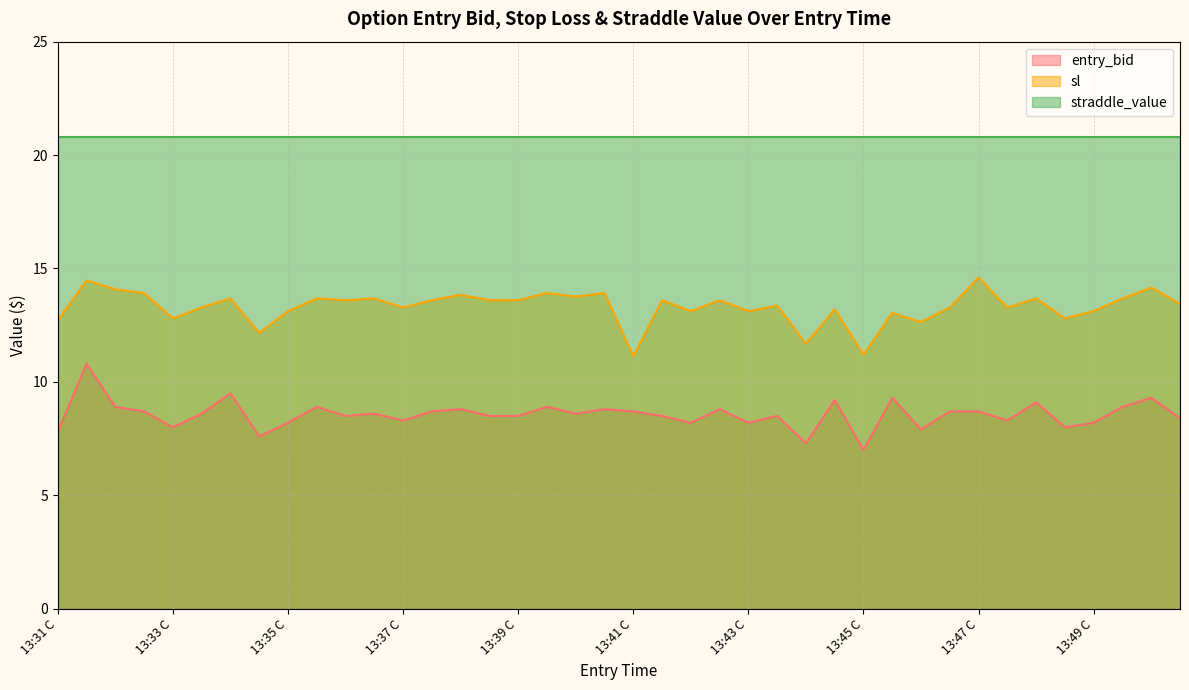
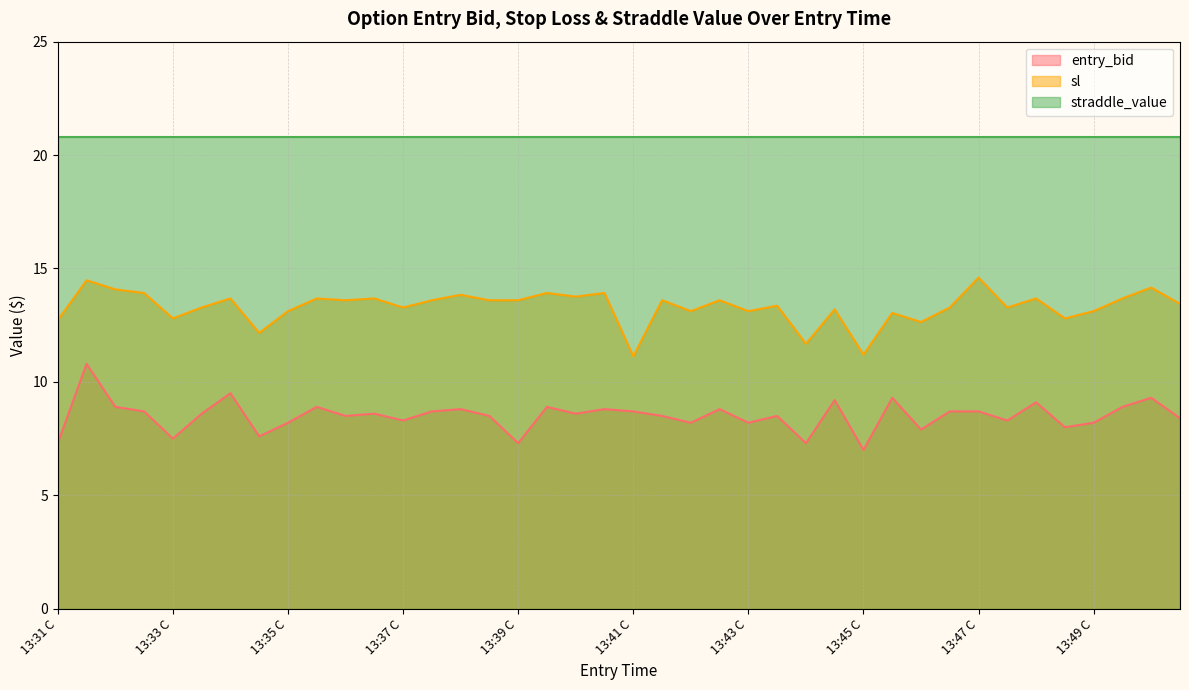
entry_bid, 13:31 C: 7.8 -> 7.3
entry_bid, 13:33 C: 8.0 -> 7.5
entry_bid, 13:39 C: 8.5 -> 7.3
